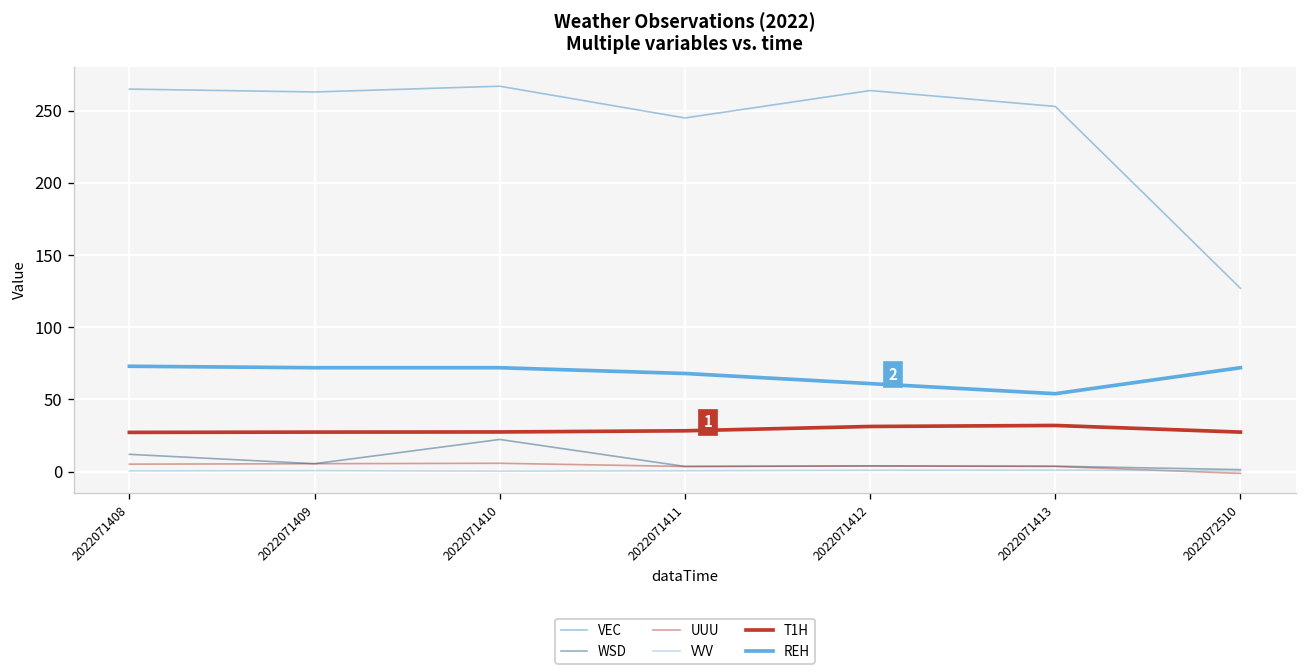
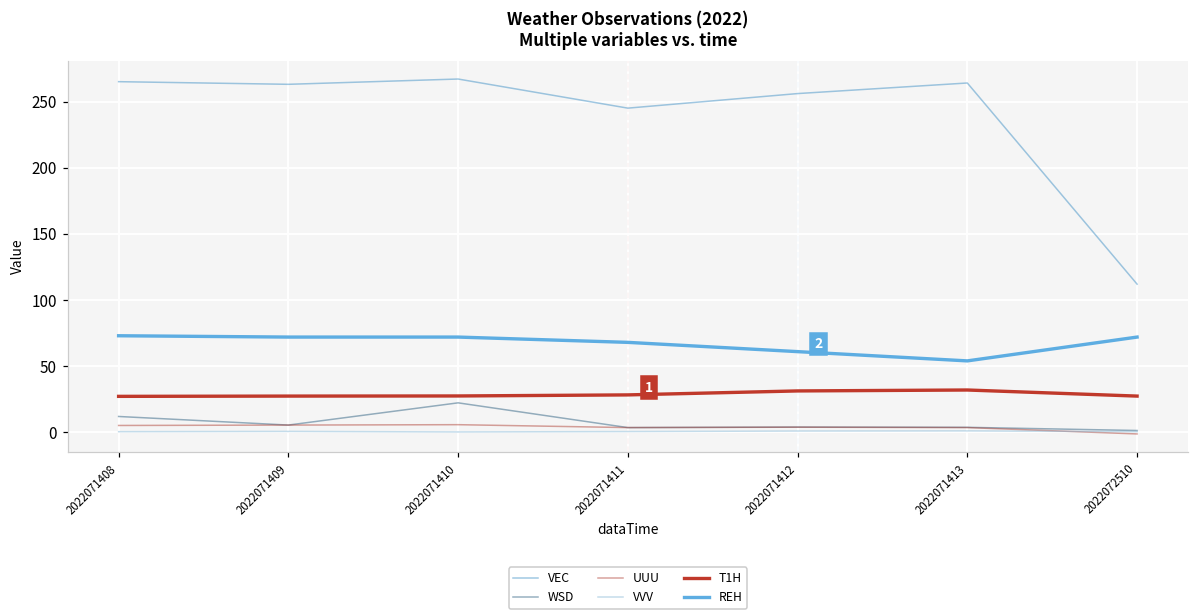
VEC, 2022071412: 264 -> 256
VEC, 2022071413: 253 -> 264
VEC, 2022072510: 127 -> 112
